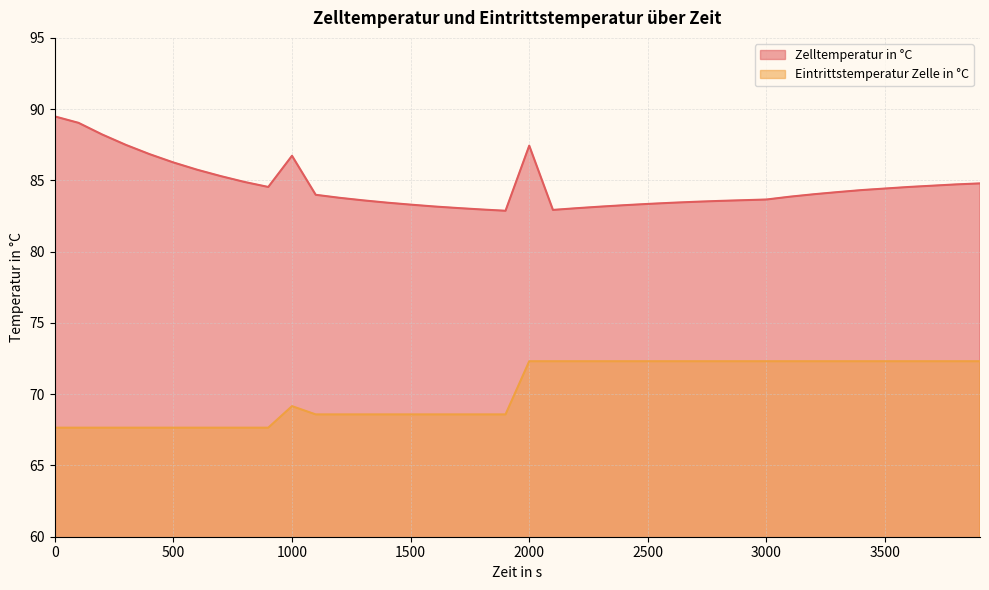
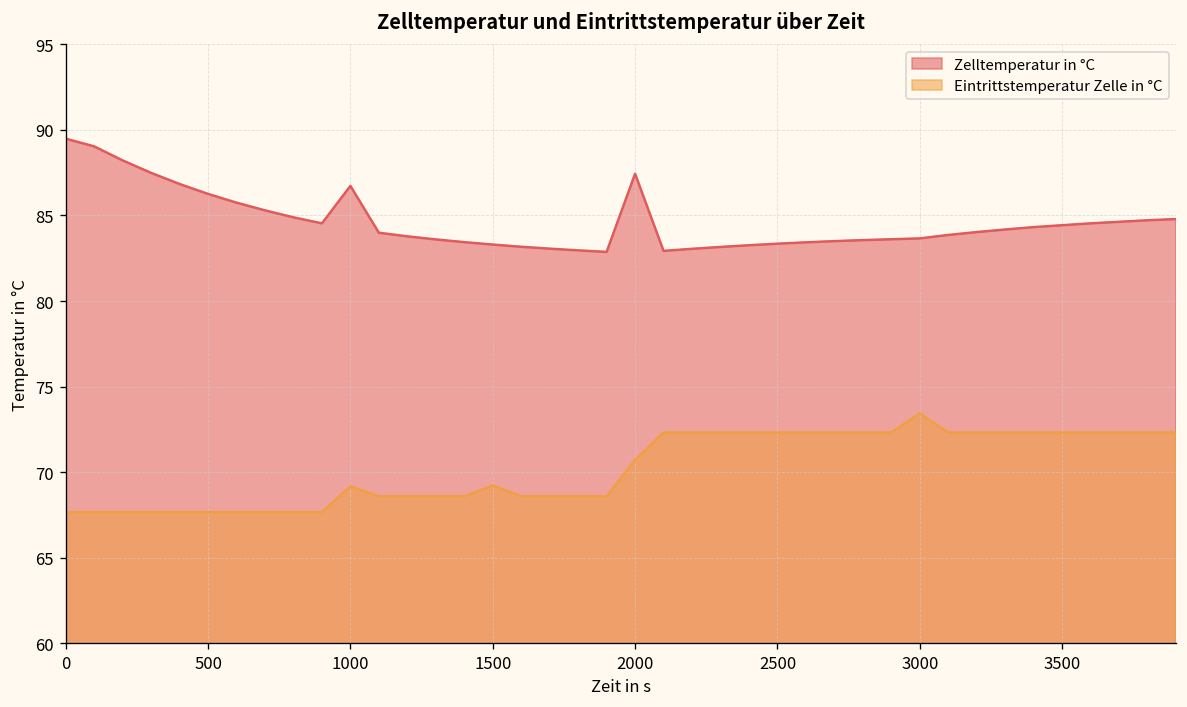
Eintrittstemperatur Zelle in °C, 1500: 68.6 -> 69.2
Eintrittstemperatur Zelle in °C, 2000: 72.3 -> 70.7
Eintrittstemperatur Zelle in °C, 3000: 72.3 -> 73.4
